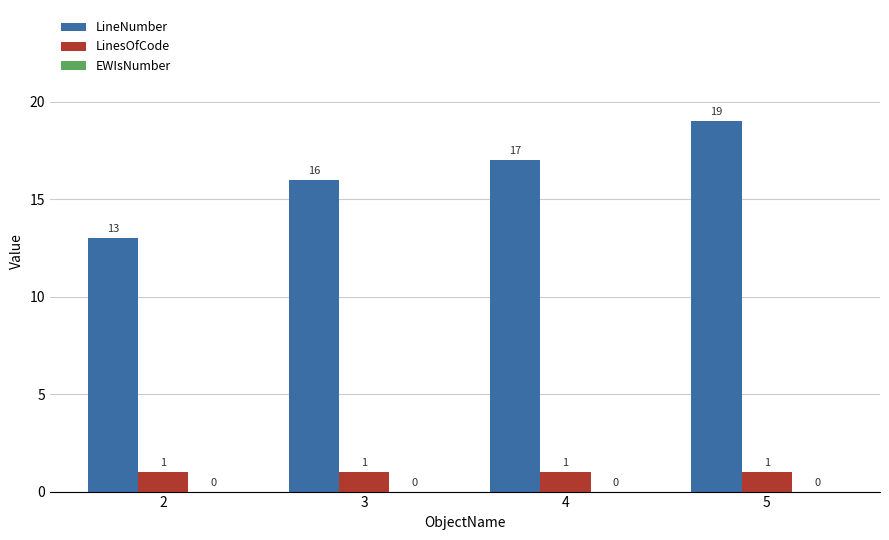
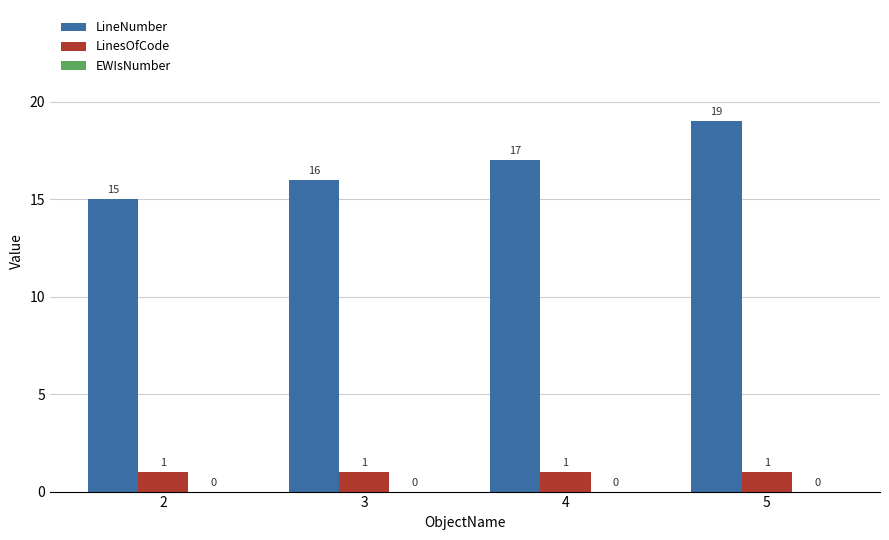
LineNumber, 2: 13 -> 15
